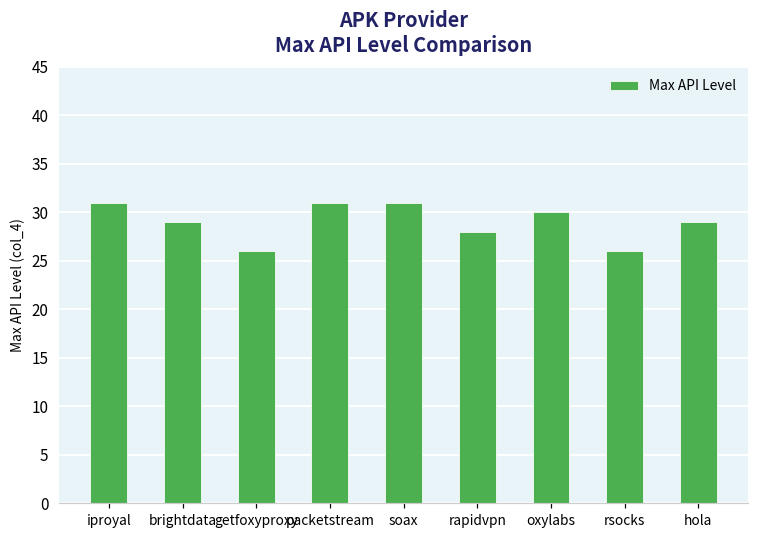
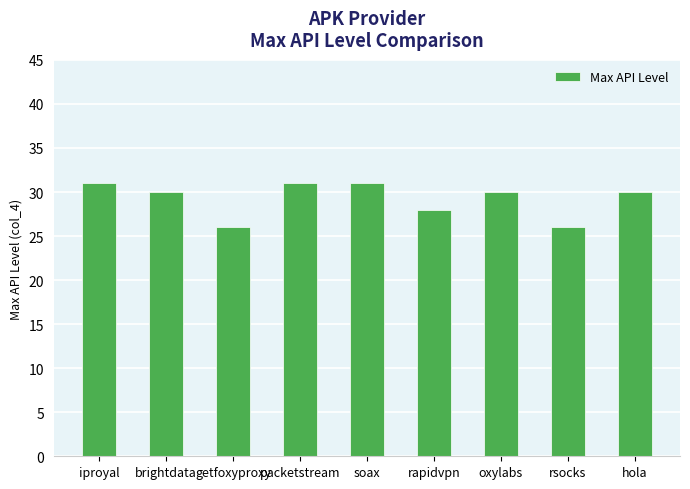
brightdata: 29 -> 30
hola: 29 -> 30
